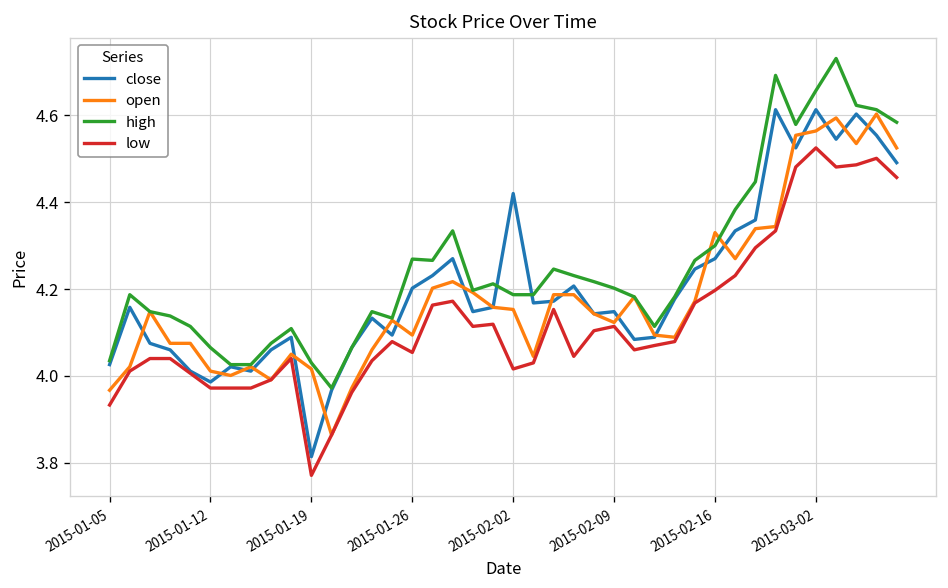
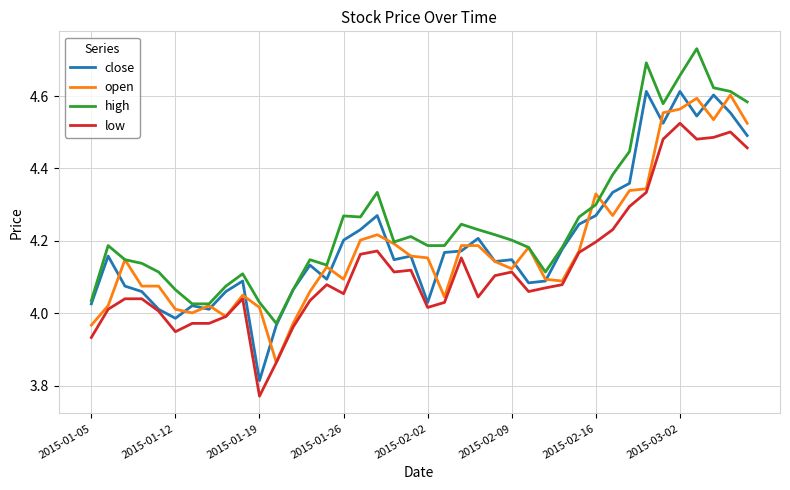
low, 2015-01-12: 3.97 -> 3.95
close, 2015-02-02: 4.42 -> 4.03
